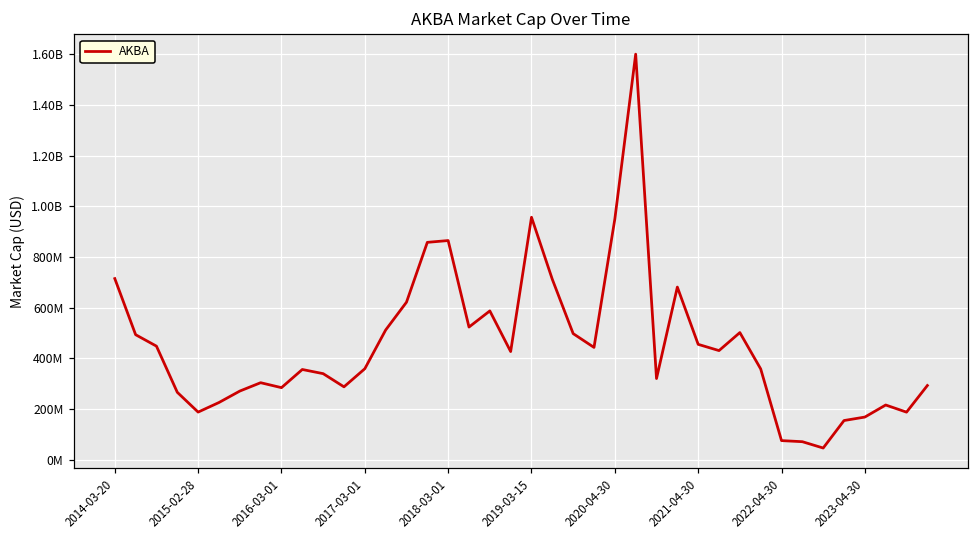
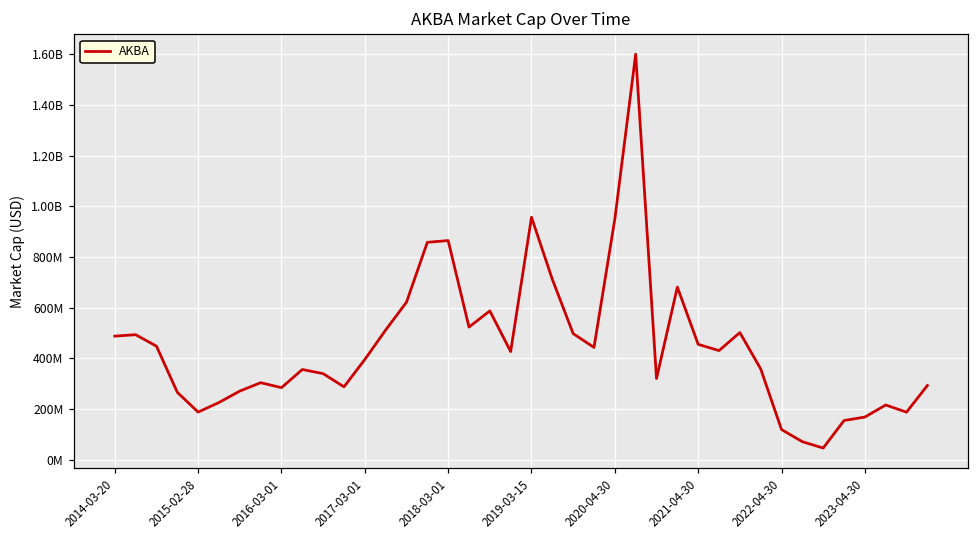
2014-03-20: 720000000 -> 490000000
2017-03-01: 360000000 -> 400000000
2022-04-30: 80000000 -> 120000000
